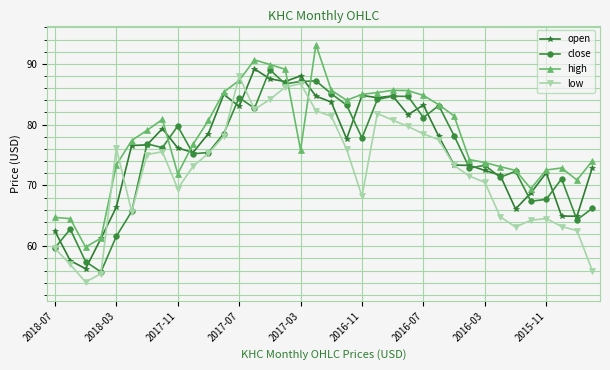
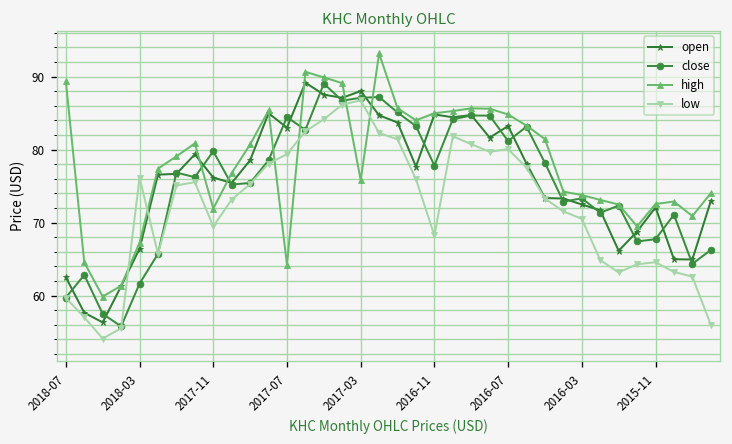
high, 2018-07: 65 -> 89
high, 2018-03: 73 -> 67
high, 2017-07: 87 -> 64
low, 2017-07: 88 -> 79
low, 2016-07: 78 -> 80
